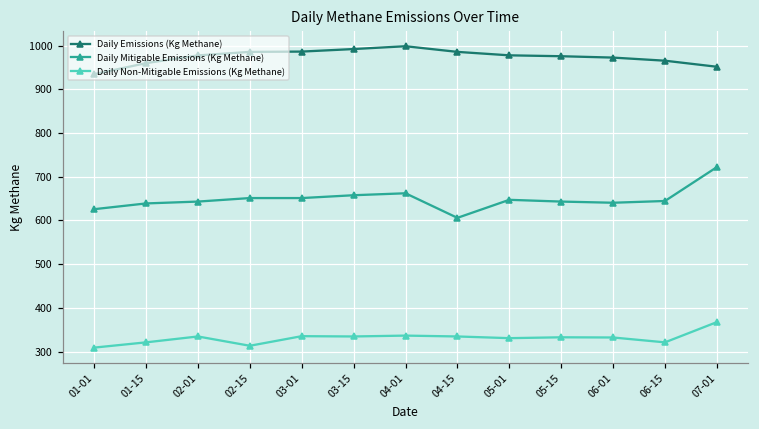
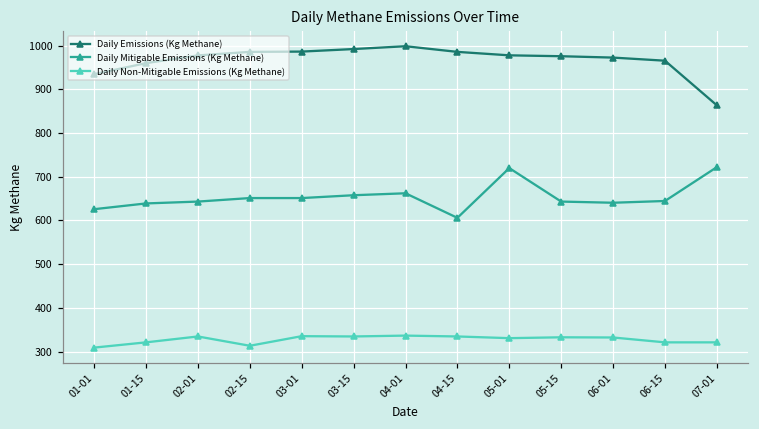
Daily Mitigable Emissions (Kg Methane), 05-01: 650 -> 720
Daily Emissions (Kg Methane), 07-01: 950 -> 860
Daily Non-Mitigable Emissions (Kg Methane), 07-01: 370 -> 320
